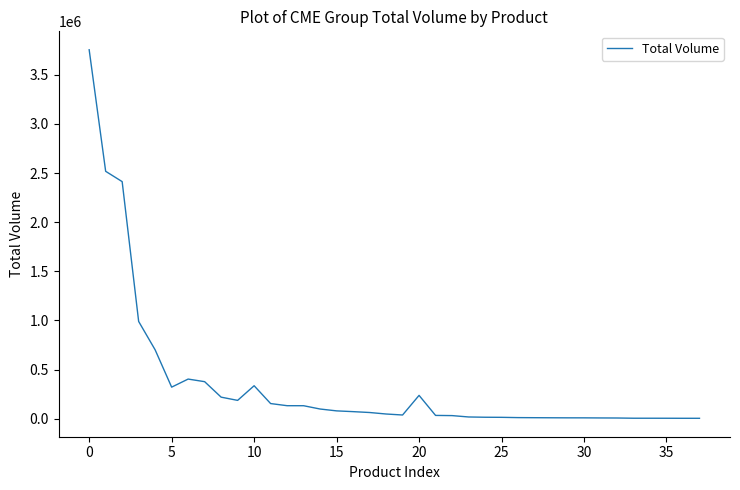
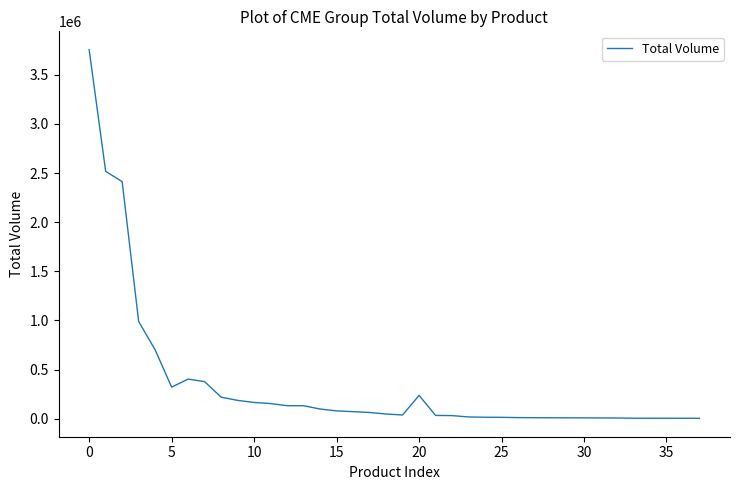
10: 300000 -> 200000
